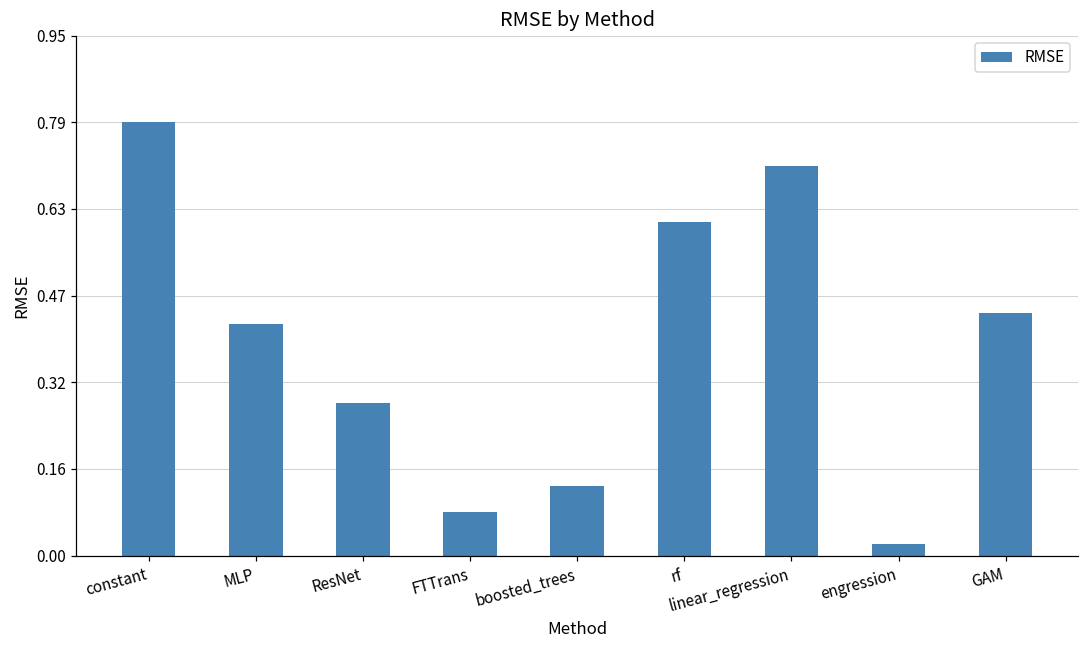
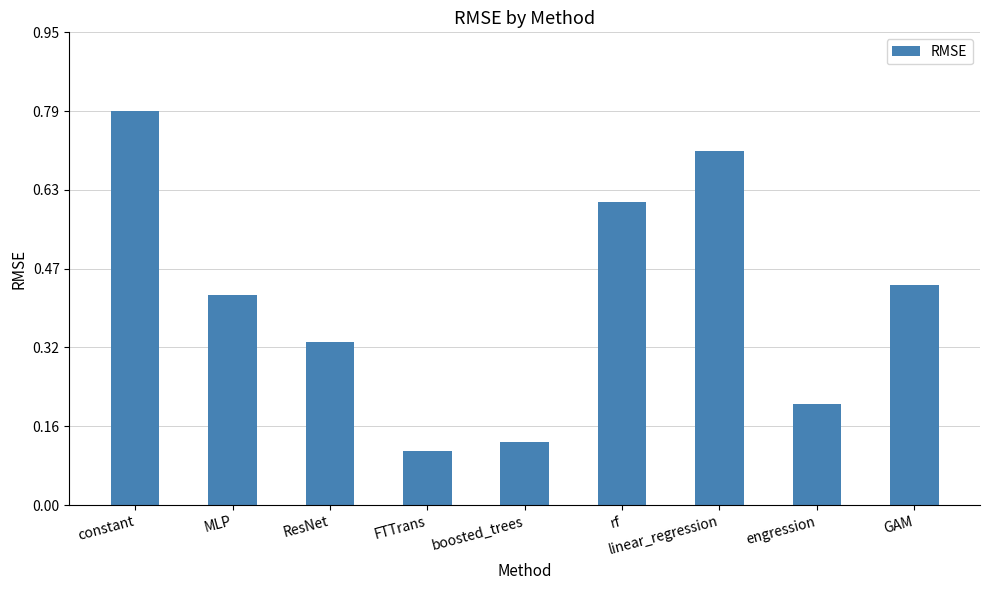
ResNet: 0.28 -> 0.33
FTTrans: 0.08 -> 0.11
engression: 0.02 -> 0.20
